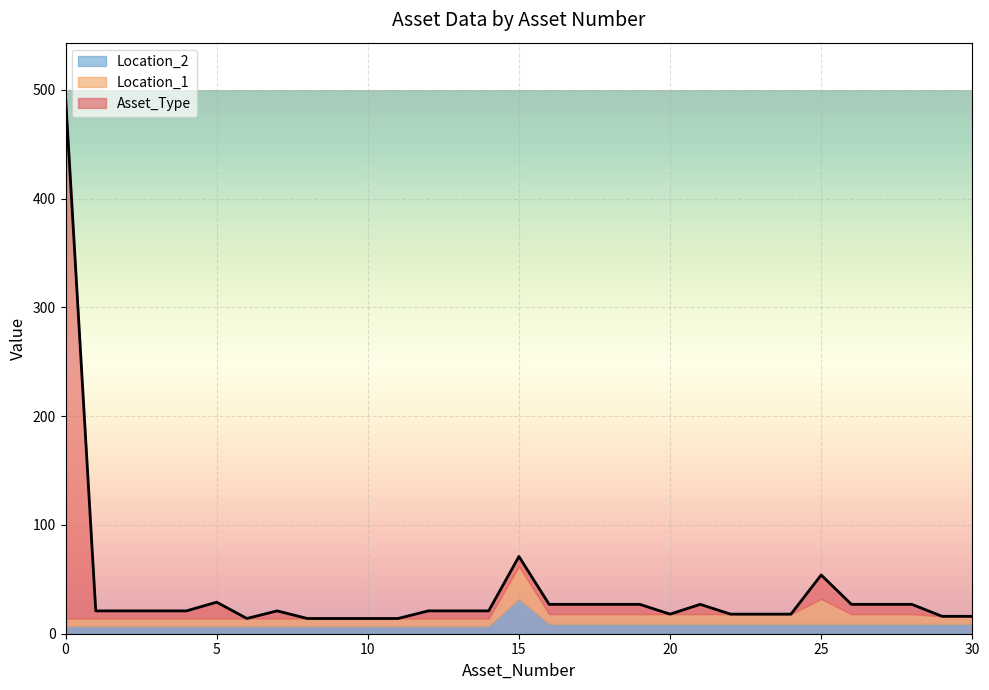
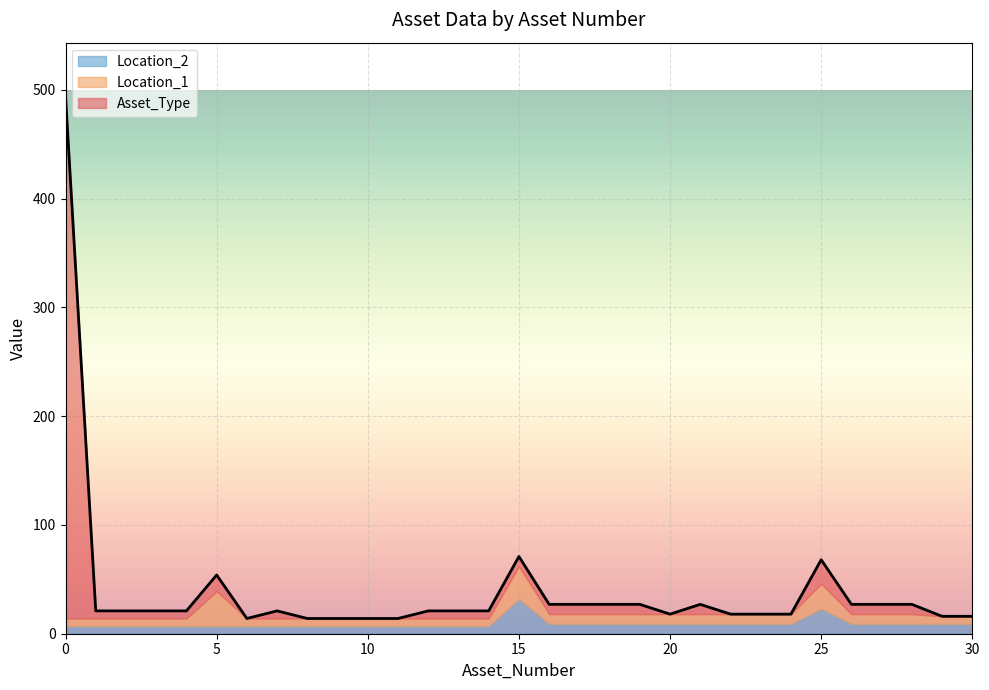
Location_1, 5: 7 -> 32
Location_2, 25: 9 -> 23
